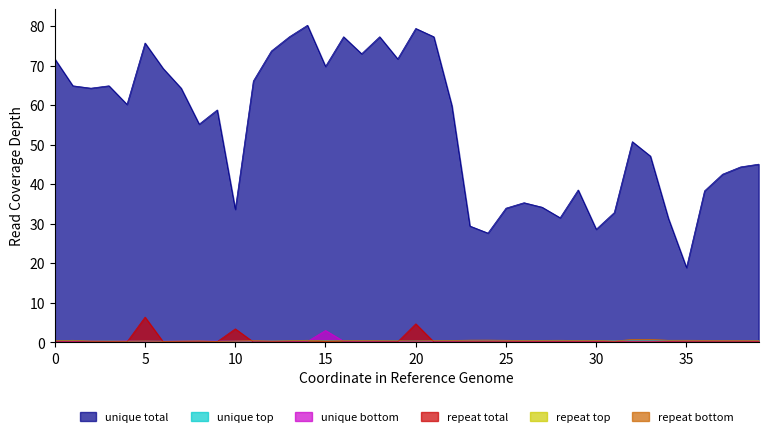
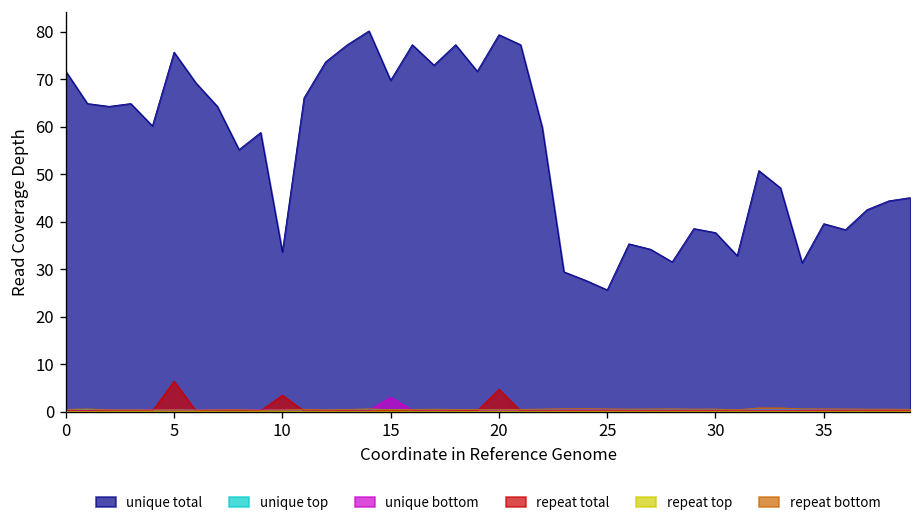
unique total, 25: 34 -> 26
unique total, 30: 29 -> 38
unique total, 35: 19 -> 40
